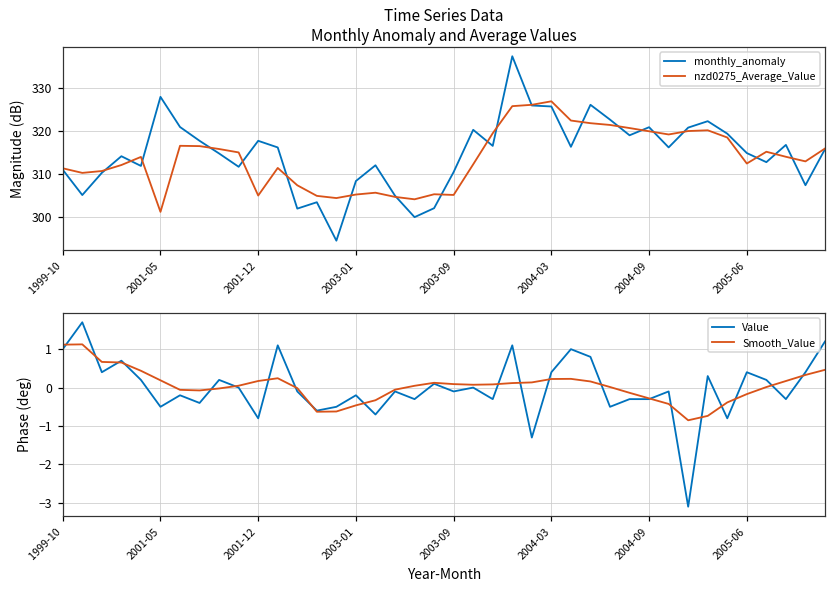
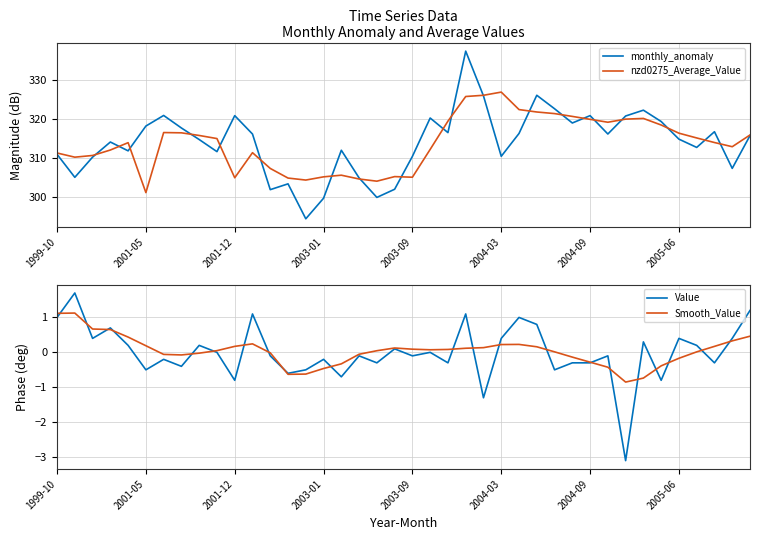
Time Series Data Monthly Anomaly and Average Values, monthly_anomaly, 2001-05: 328 -> 318
Time Series Data Monthly Anomaly and Average Values, monthly_anomaly, 2001-12: 318 -> 321
Time Series Data Monthly Anomaly and Average Values, monthly_anomaly, 2003-01: 308 -> 300
Time Series Data Monthly Anomaly and Average Values, monthly_anomaly, 2004-03: 326 -> 310
Time Series Data Monthly Anomaly and Average Values, nzd0275_Average_Value, 2005-06: 312 -> 316
